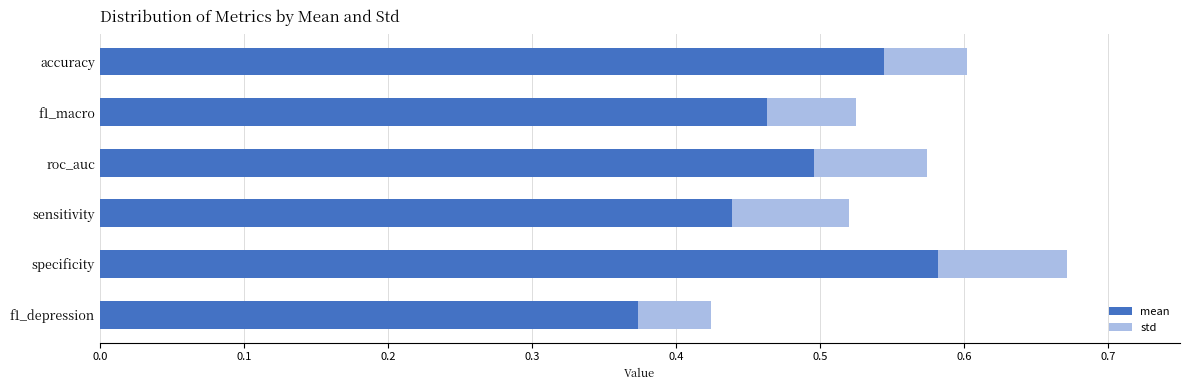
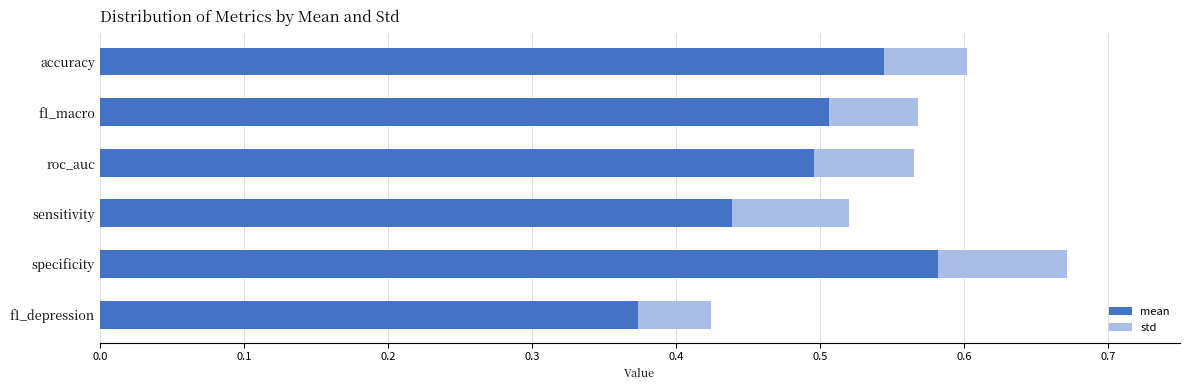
mean, f1_macro: 0.463 -> 0.506
std, roc_auc: 0.078 -> 0.069
